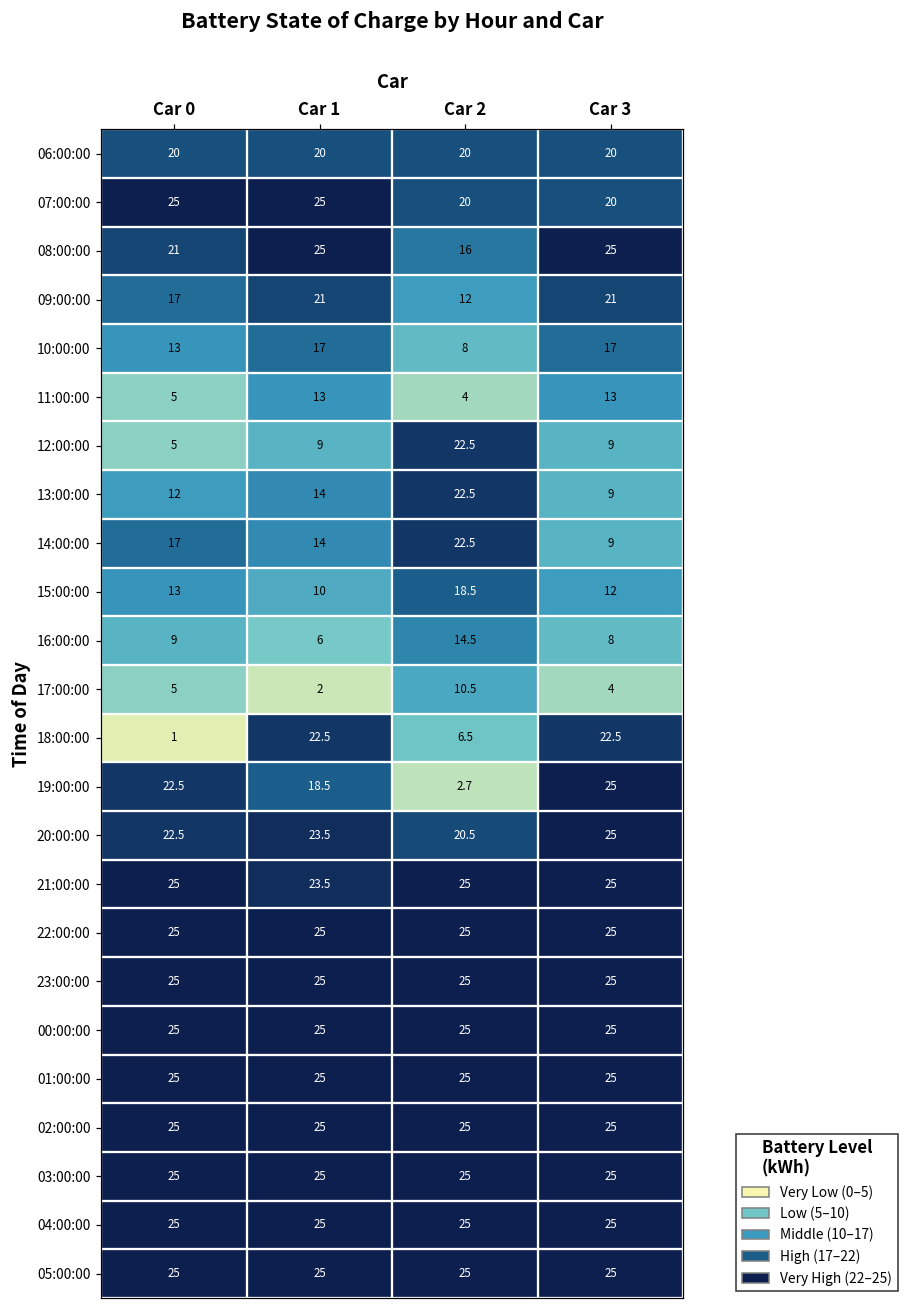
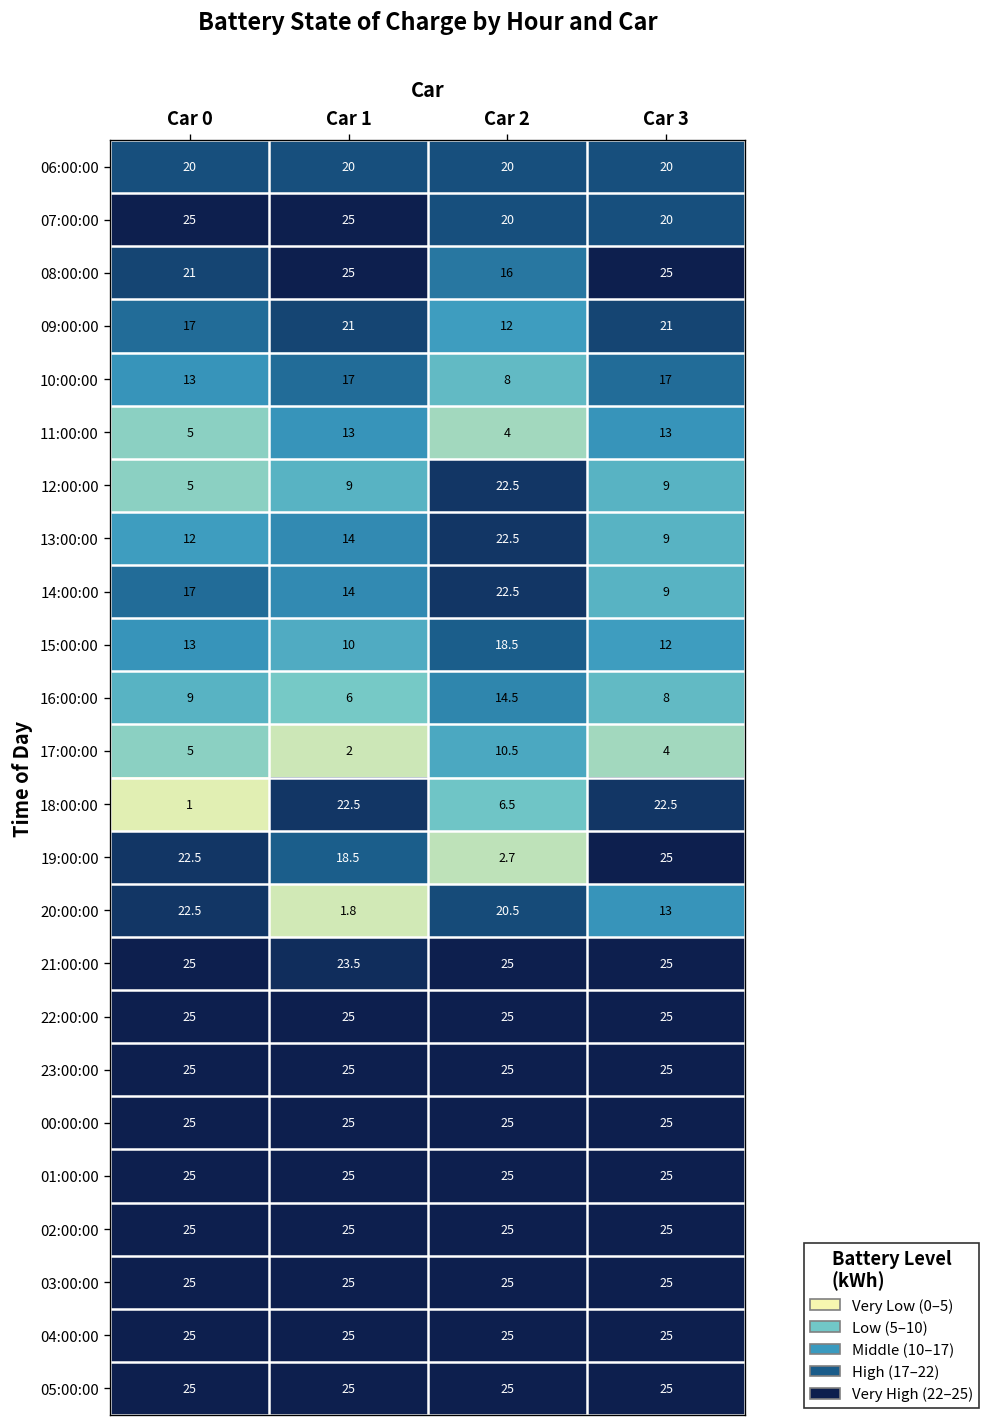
20:00:00, Car 1: 23.5 -> 1.8
20:00:00, Car 3: 25 -> 13
